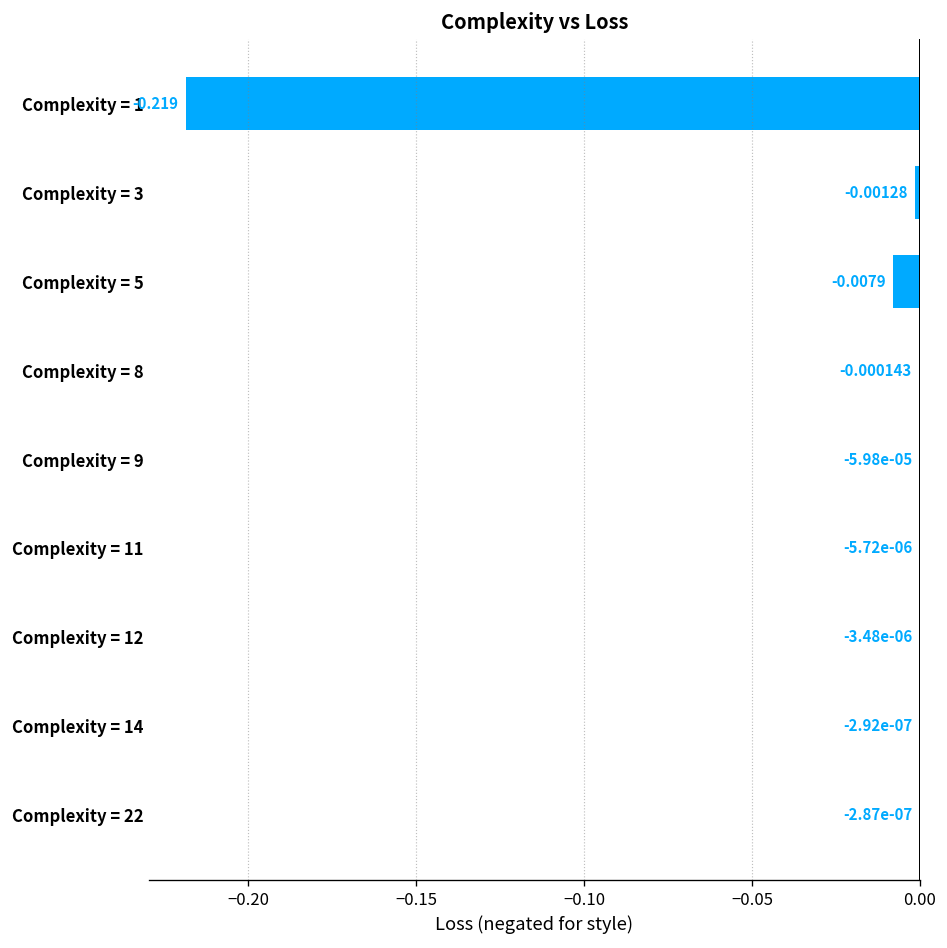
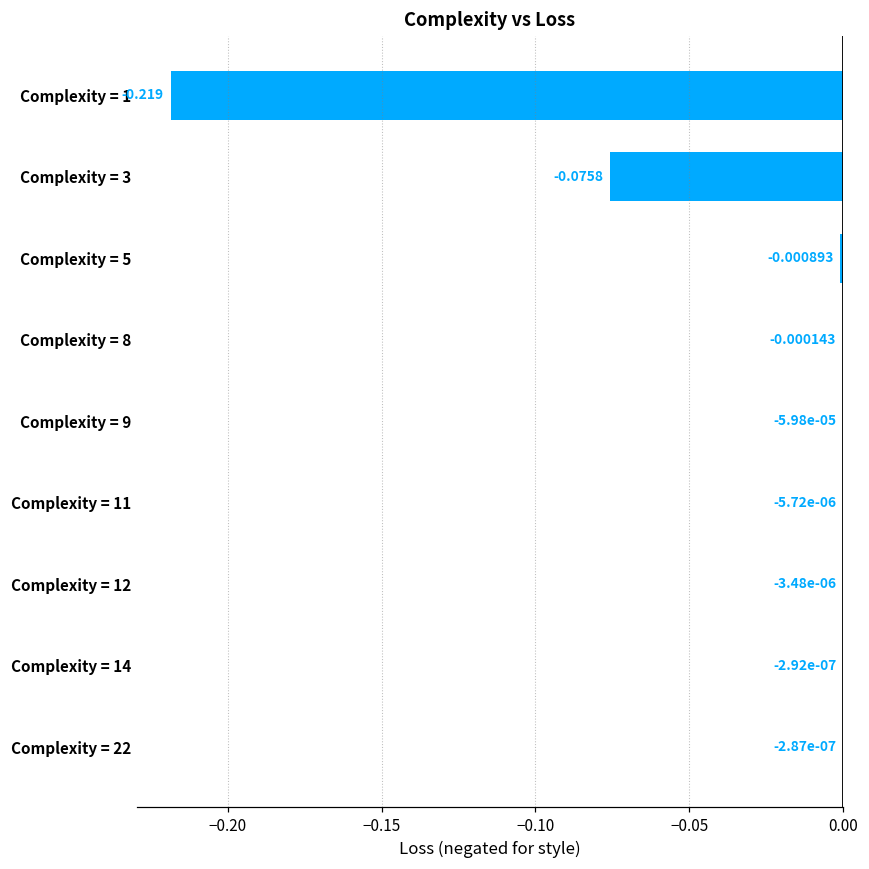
Complexity = 3: -0.00128 -> -0.0758
Complexity = 5: -0.0079 -> -0.000893
